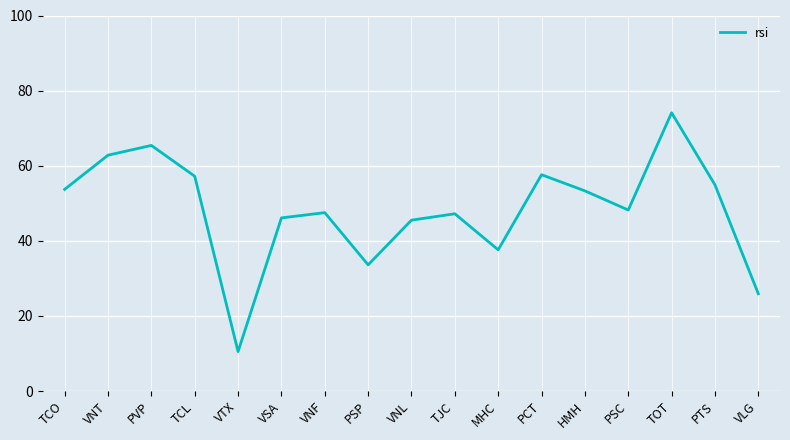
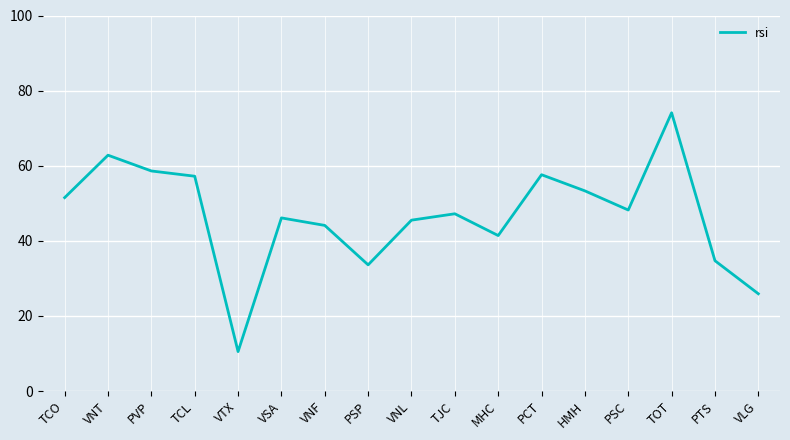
TCO: 54 -> 52
PVP: 65 -> 59
VNF: 48 -> 44
MHC: 38 -> 41
PTS: 55 -> 35
